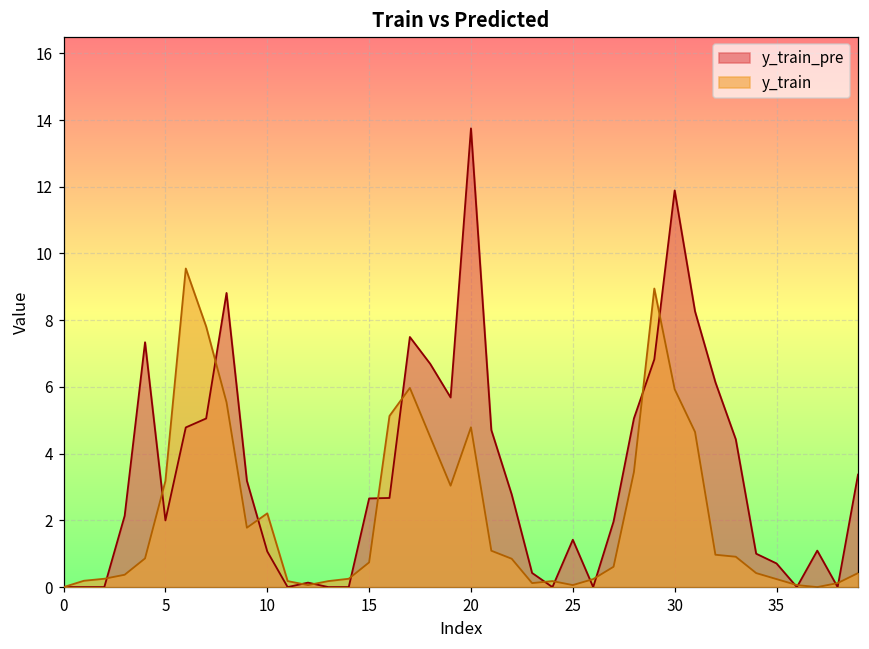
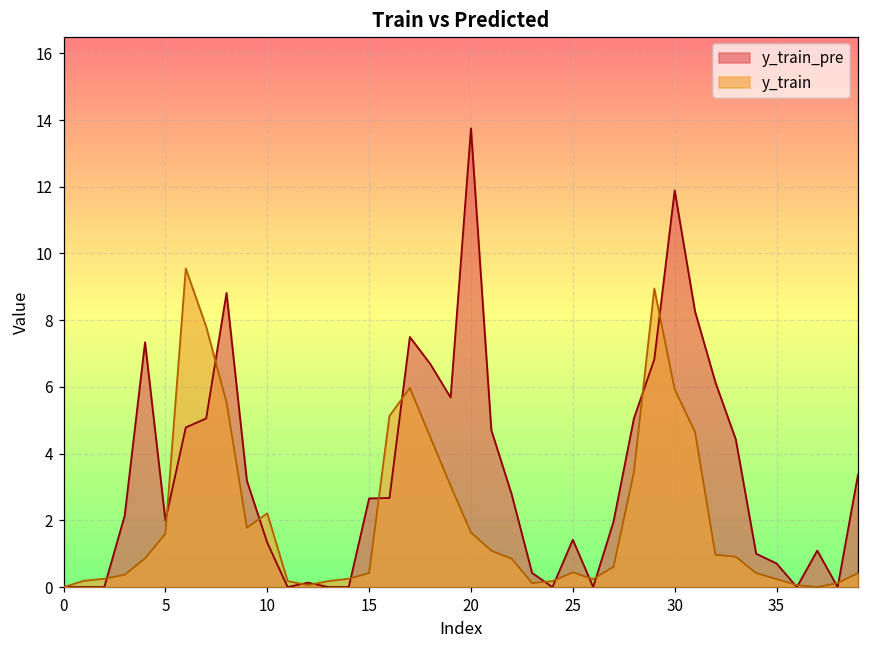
y_train, 5: 3.2 -> 1.6
y_train_pre, 10: 1.1 -> 1.3
y_train, 15: 0.7 -> 0.4
y_train, 20: 4.8 -> 1.6
y_train, 25: 0.1 -> 0.4
